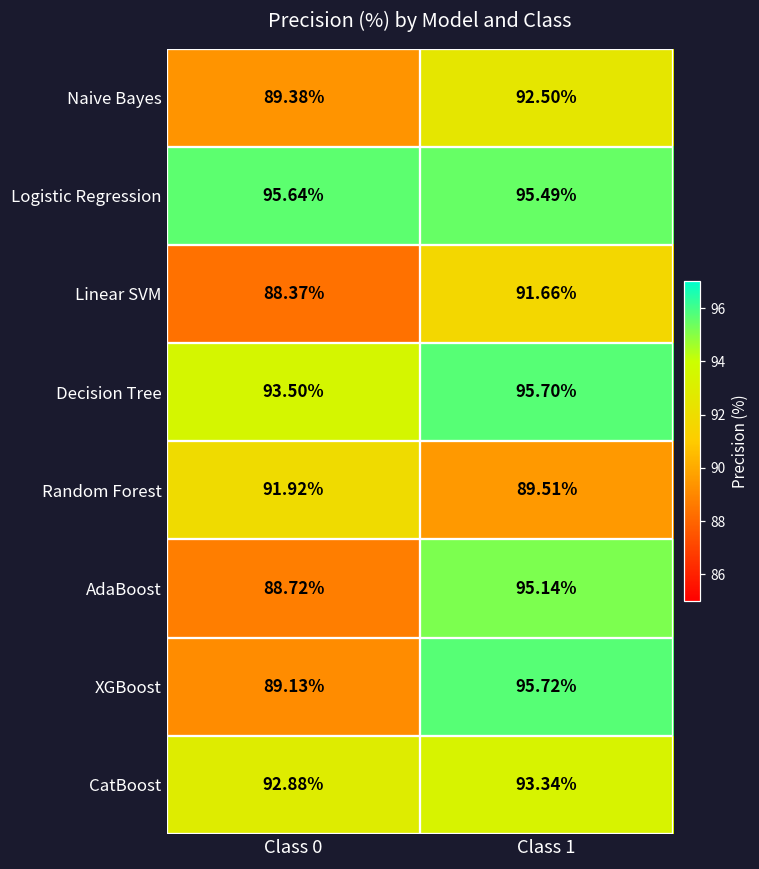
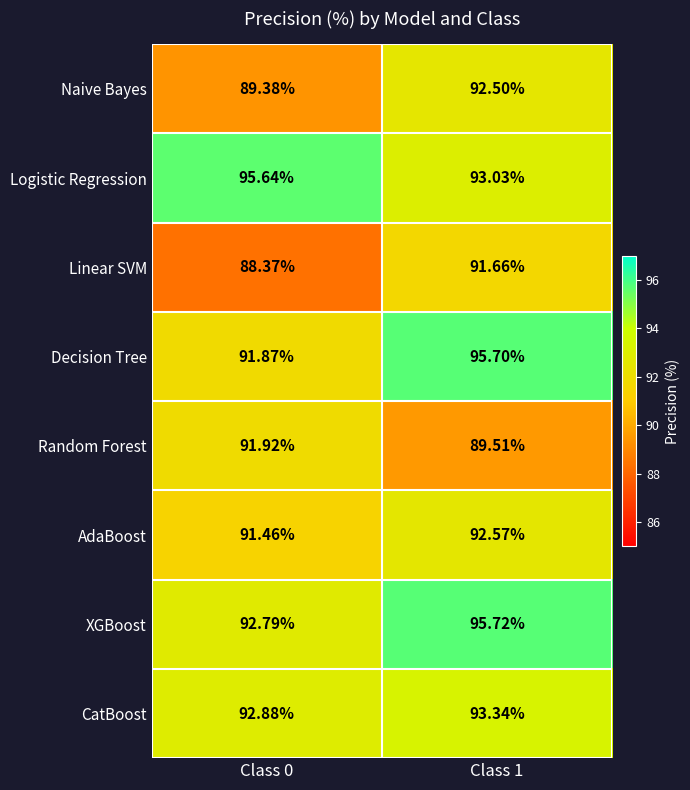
Logistic Regression, Class 1: 95.49% -> 93.03%
Decision Tree, Class 0: 93.50% -> 91.87%
AdaBoost, Class 0: 88.72% -> 91.46%
AdaBoost, Class 1: 95.14% -> 92.57%
XGBoost, Class 0: 89.13% -> 92.79%
